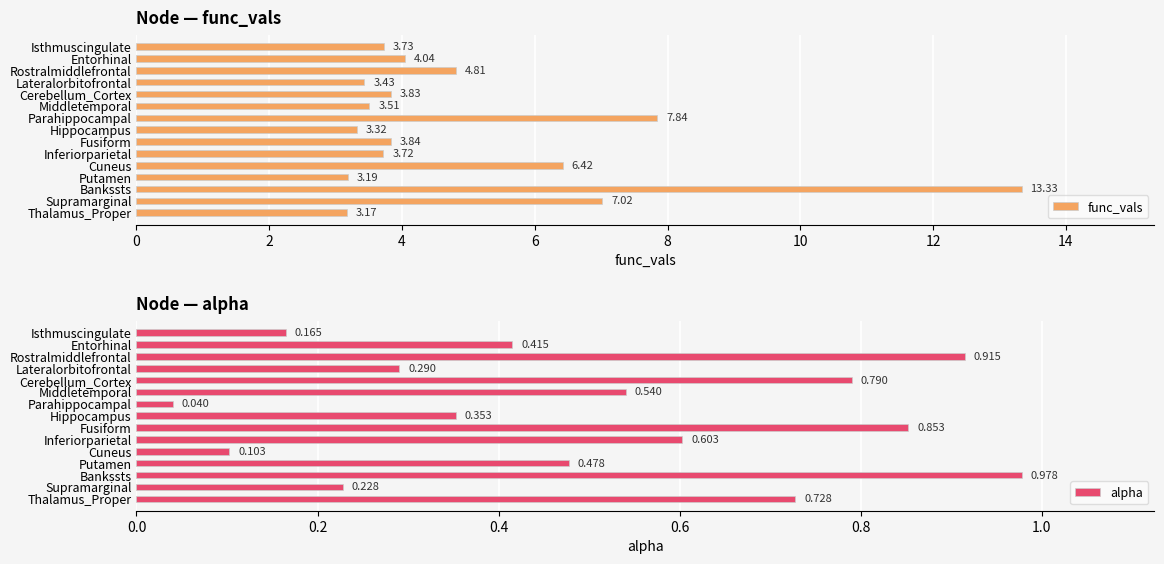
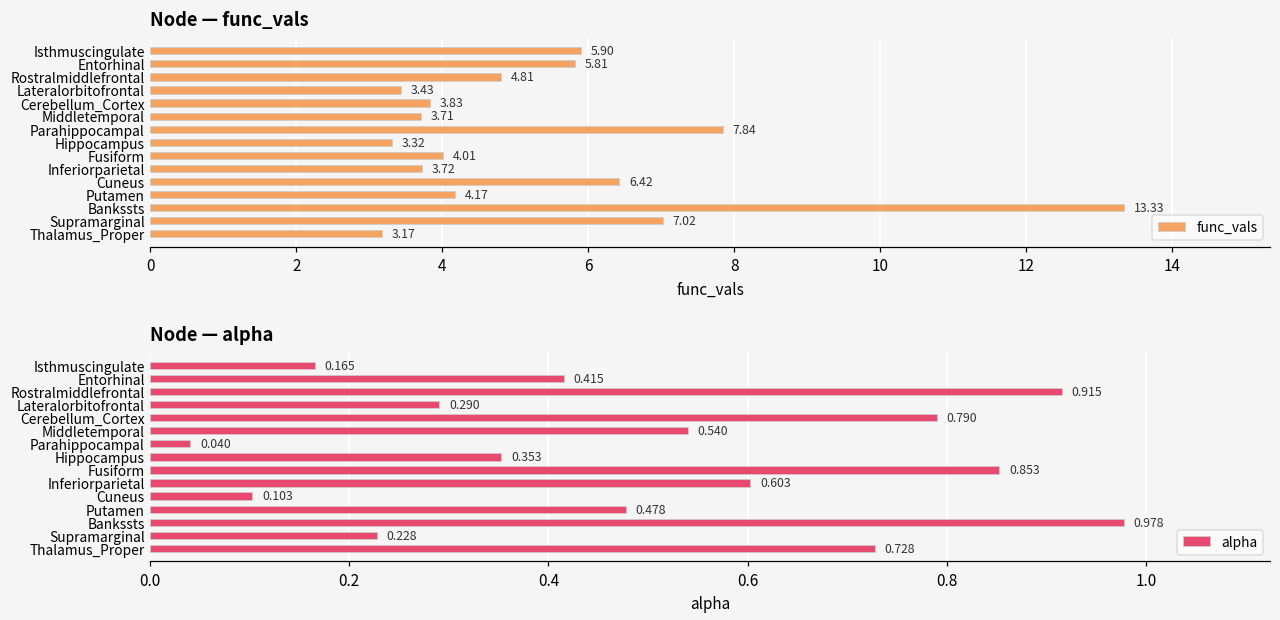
Node — func_vals, Isthmuscingulate: 3.73 -> 5.90
Node — func_vals, Entorhinal: 4.04 -> 5.81
Node — func_vals, Middletemporal: 3.51 -> 3.71
Node — func_vals, Fusiform: 3.84 -> 4.01
Node — func_vals, Putamen: 3.19 -> 4.17
